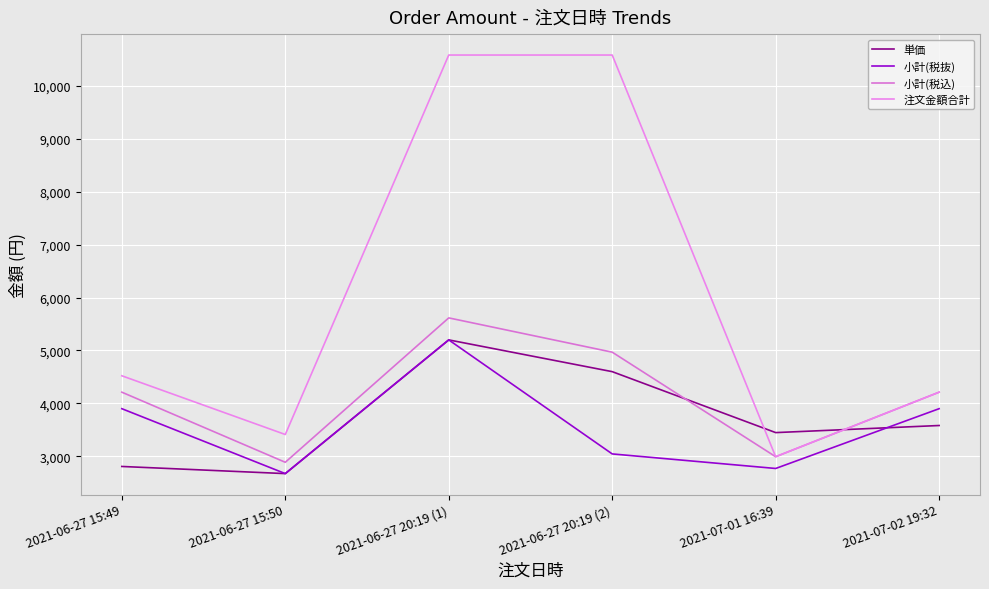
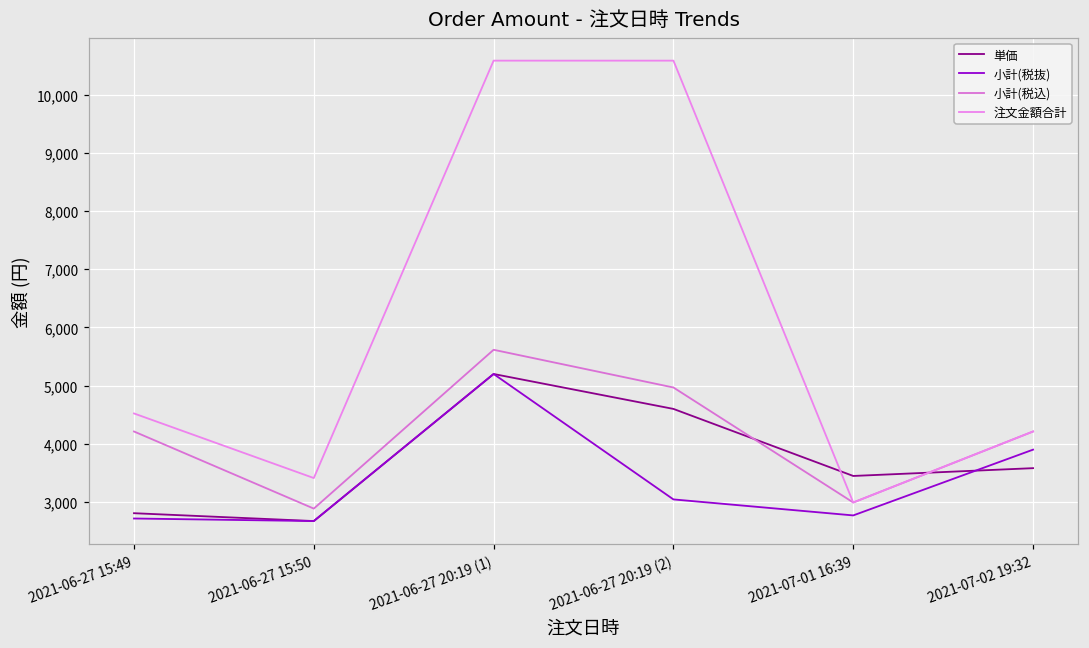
小計(税抜), 2021-06-27 15:49: 3,900 -> 2,700
